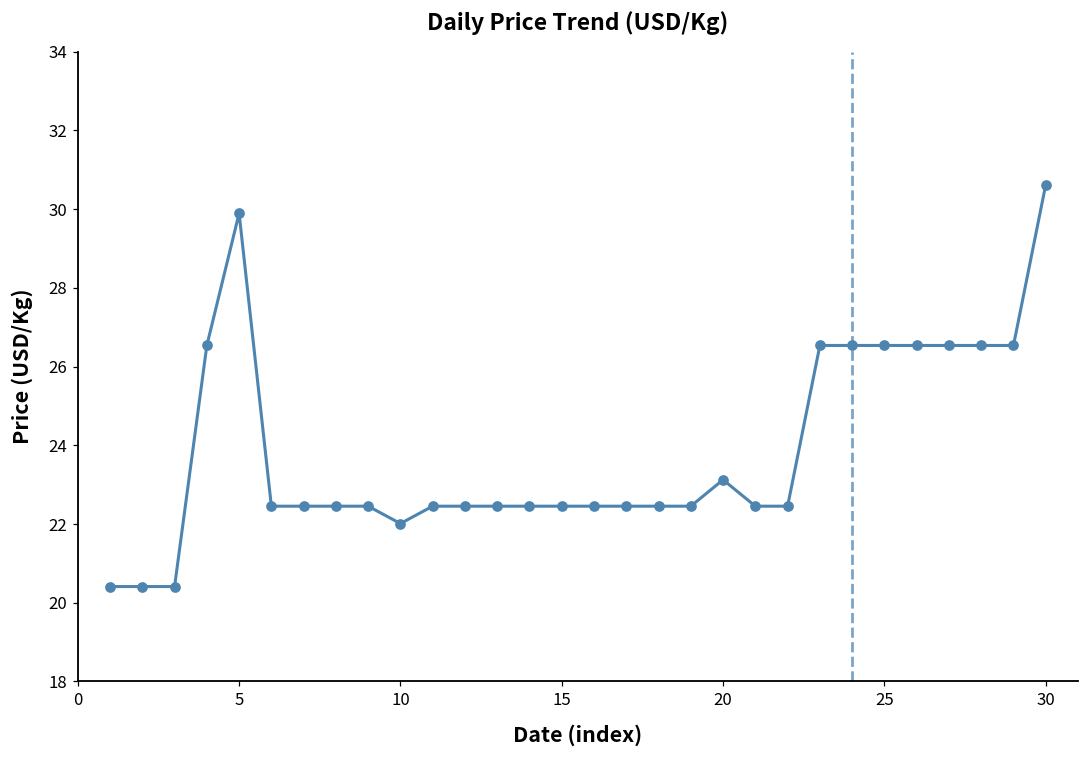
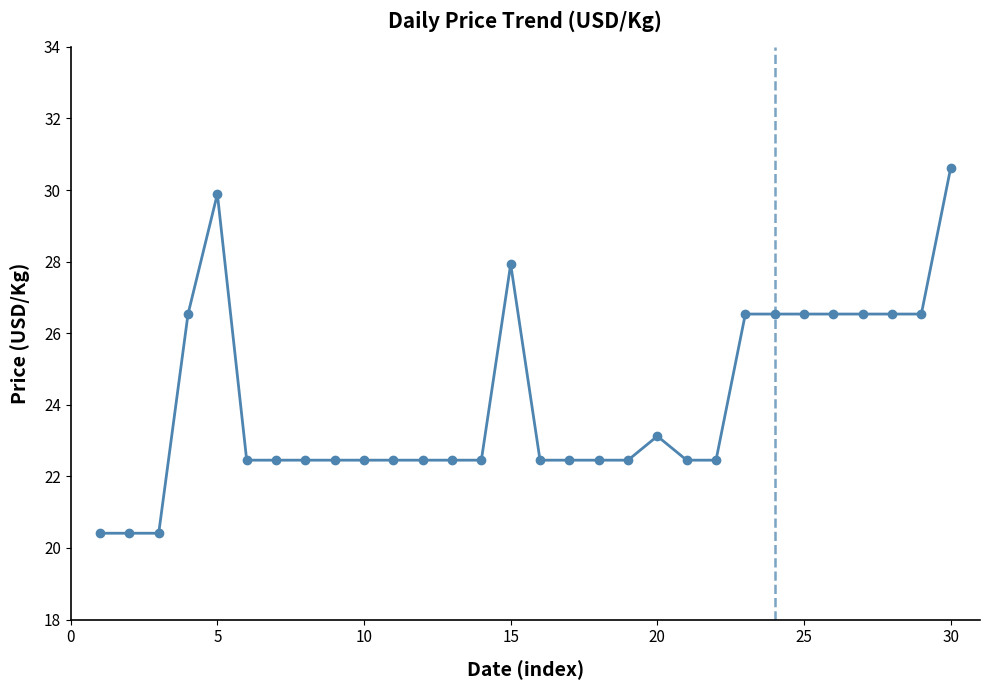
10: 22.0 -> 22.5
15: 22.5 -> 27.9
